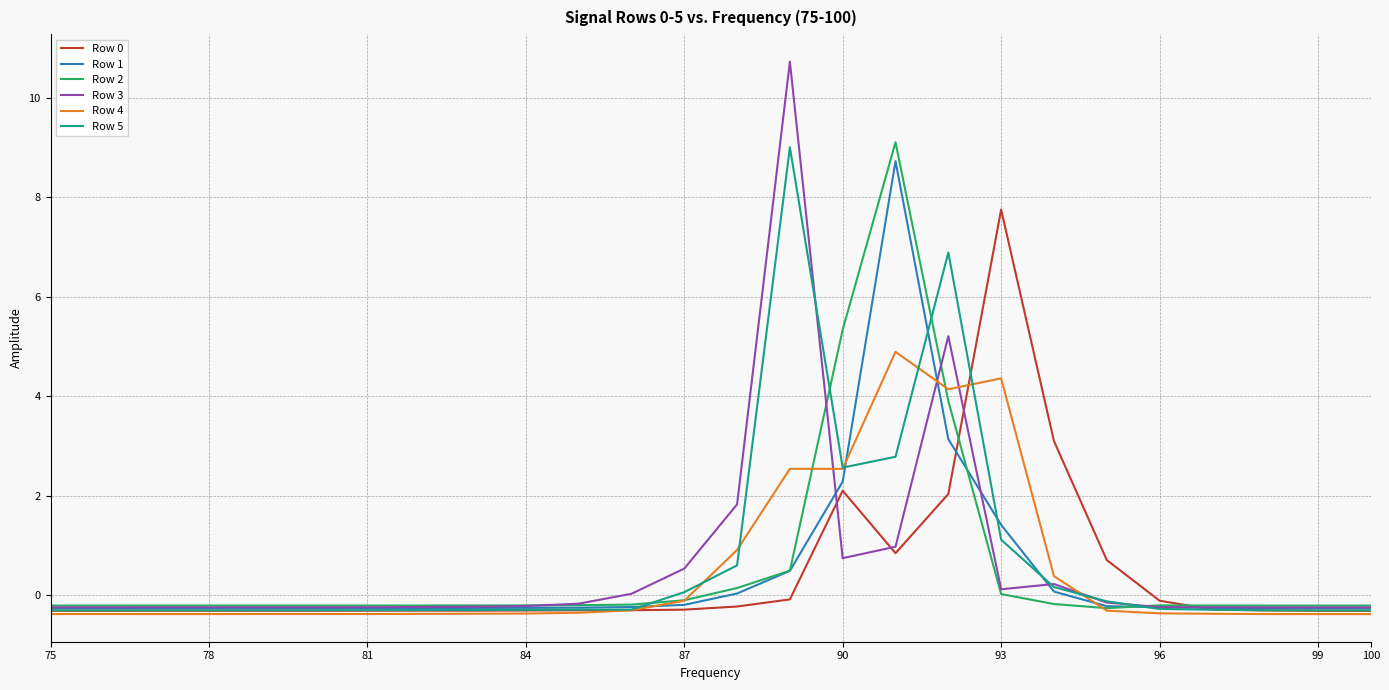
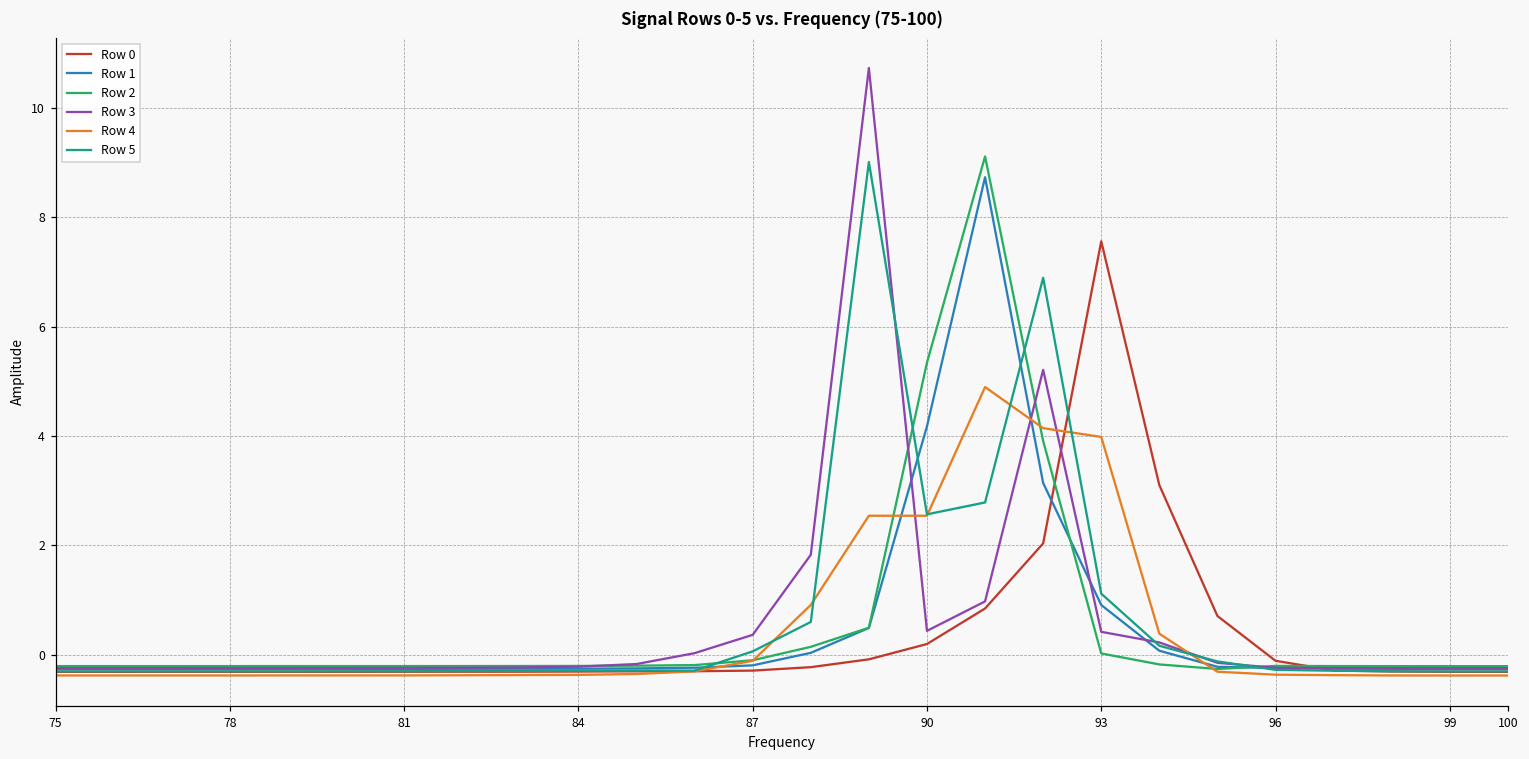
Row 3, 87: 0.5 -> 0.4
Row 0, 90: 2.1 -> 0.2
Row 1, 90: 2.3 -> 4.2
Row 3, 90: 0.7 -> 0.4
Row 0, 93: 7.8 -> 7.6
Row 1, 93: 1.4 -> 0.9
Row 3, 93: 0.1 -> 0.4
Row 4, 93: 4.4 -> 4.0
